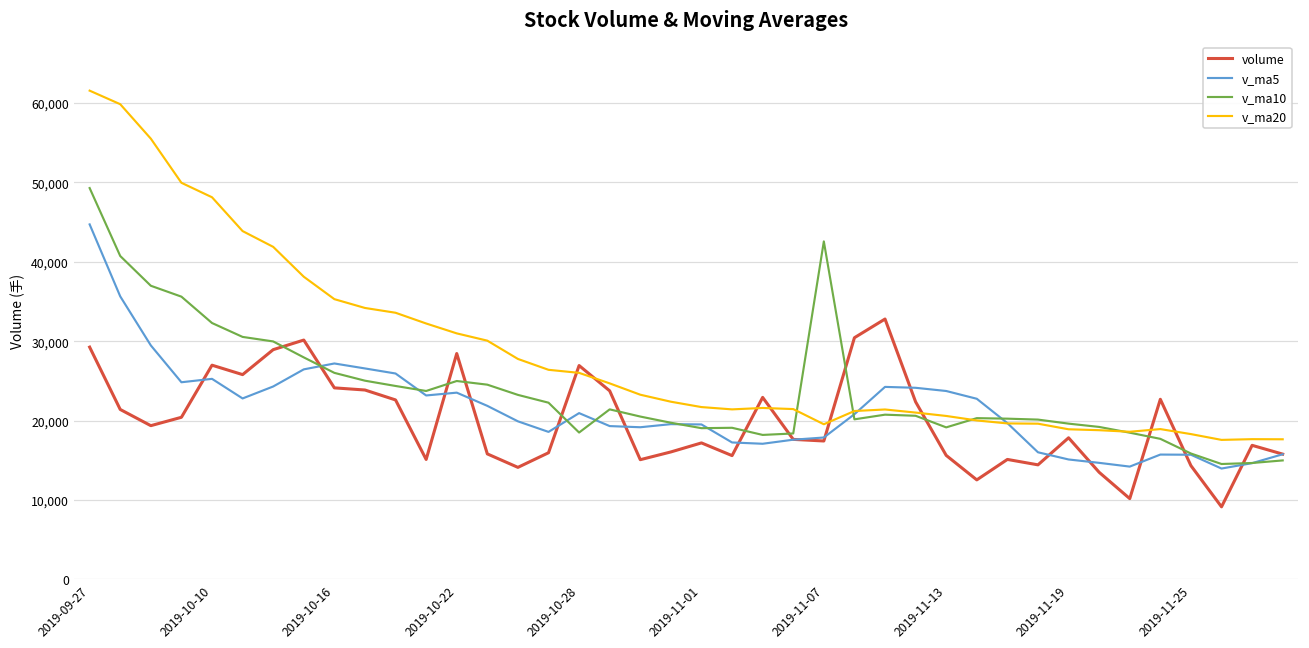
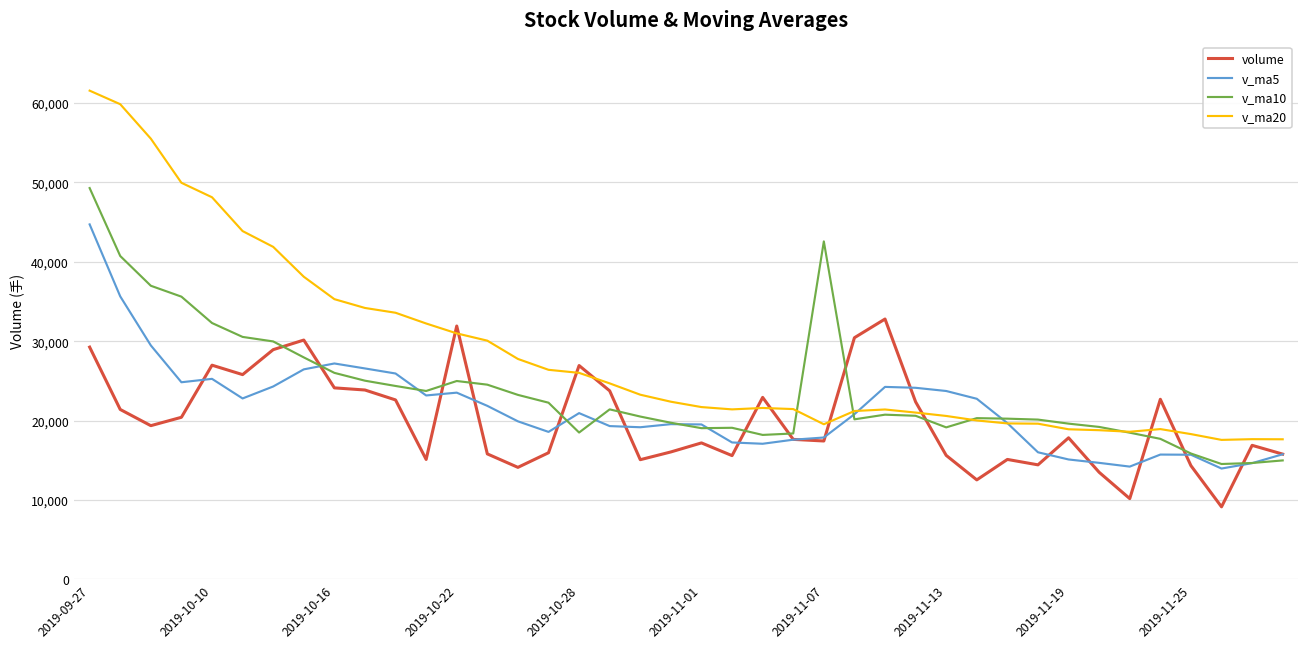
volume, 2019-10-22: 28,000 -> 32,000
